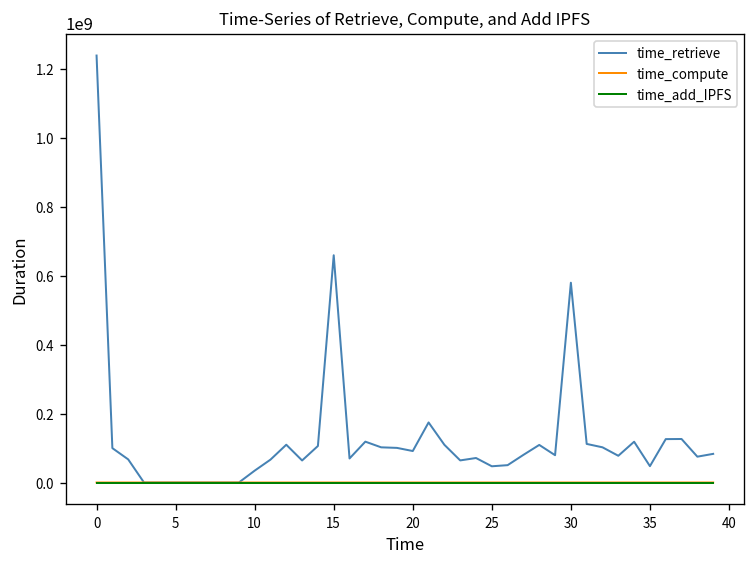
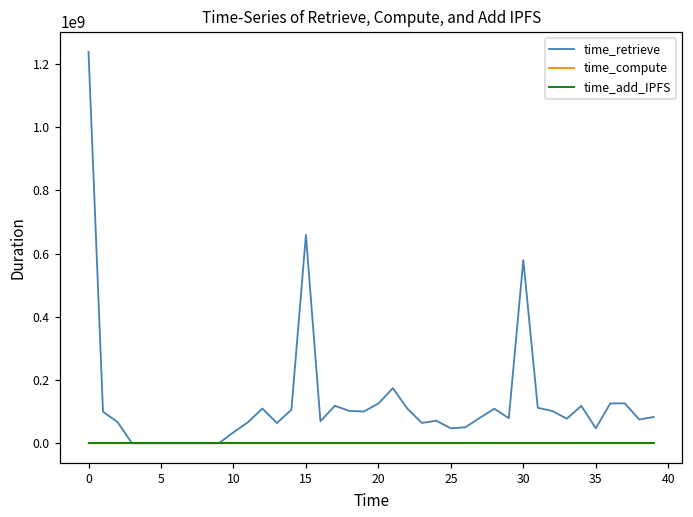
time_retrieve, 20: 90000000 -> 130000000
